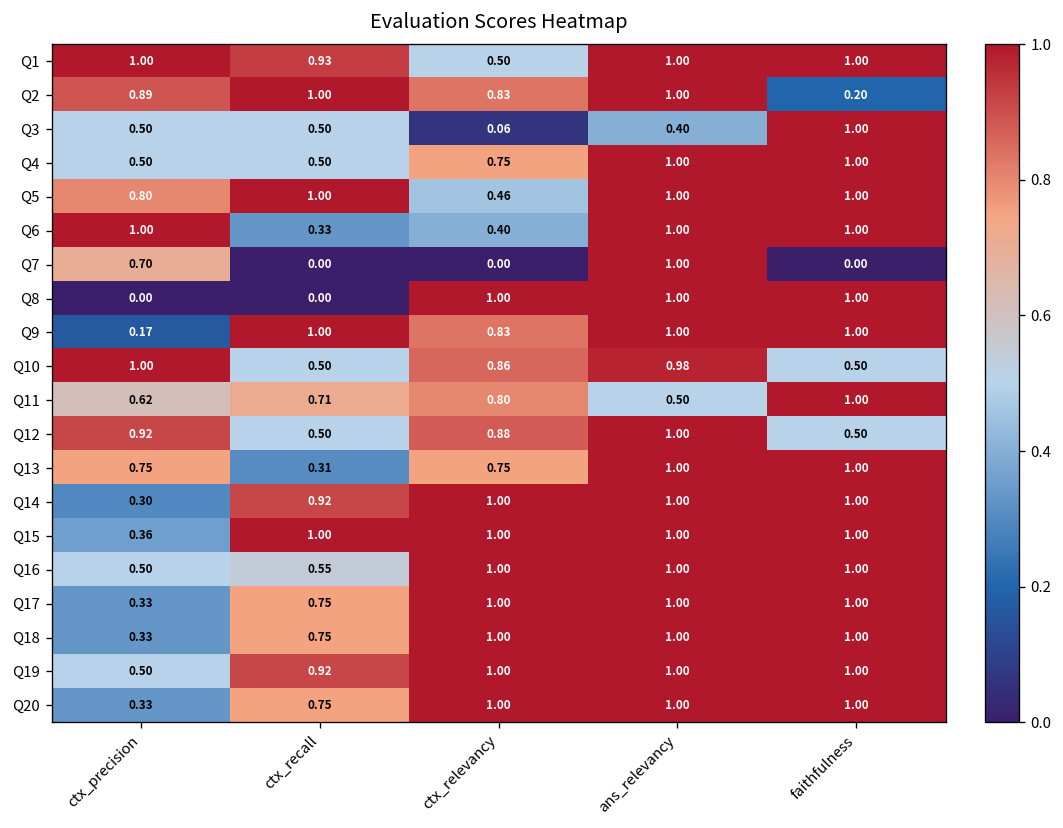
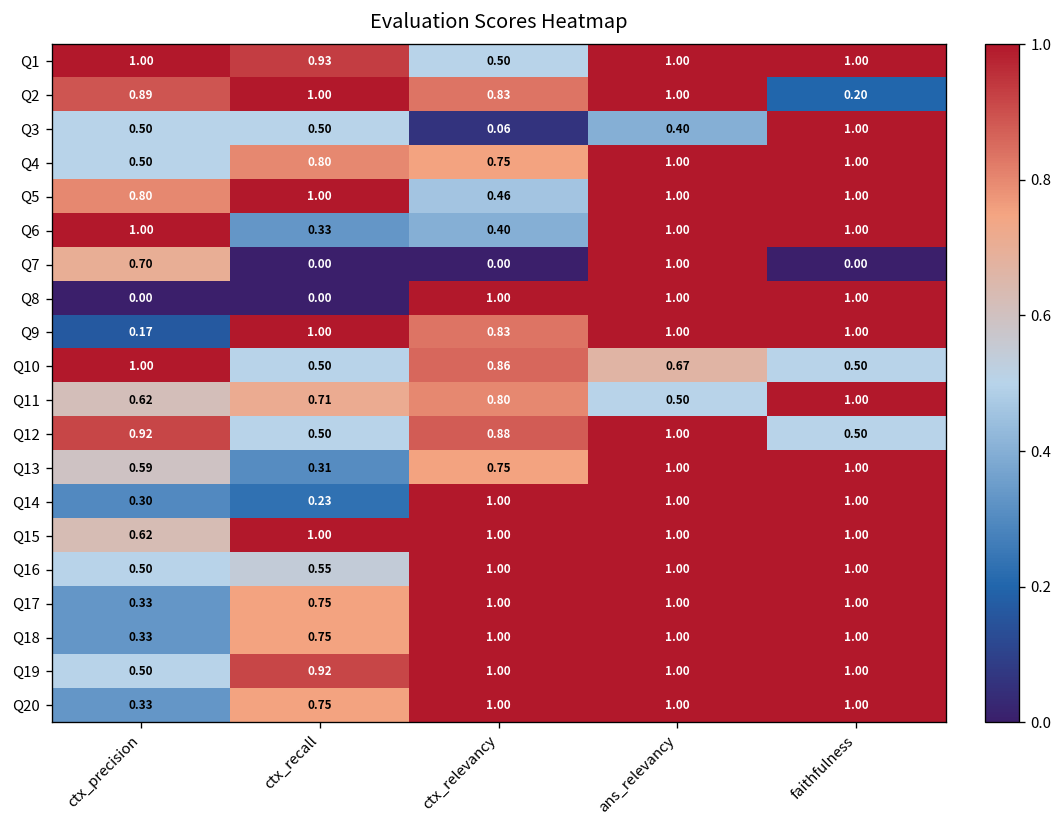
Q4, ctx_recall: 0.50 -> 0.80
Q10, ans_relevancy: 0.98 -> 0.67
Q13, ctx_precision: 0.75 -> 0.59
Q14, ctx_recall: 0.92 -> 0.23
Q15, ctx_precision: 0.36 -> 0.62
